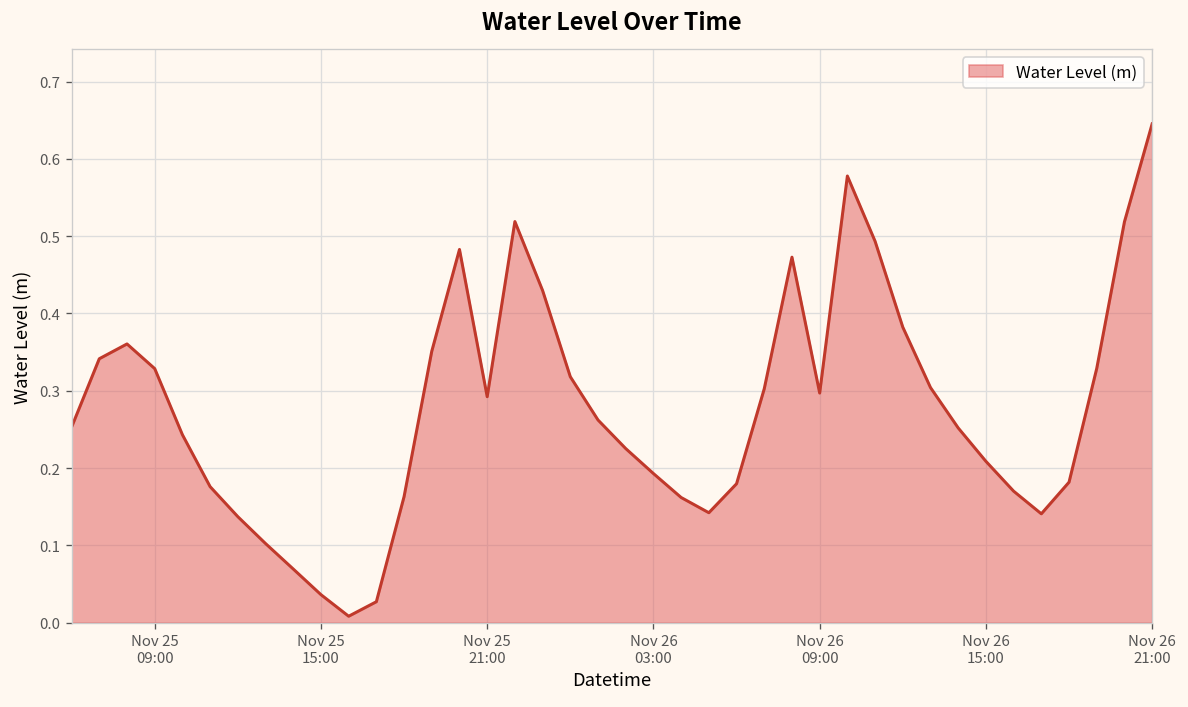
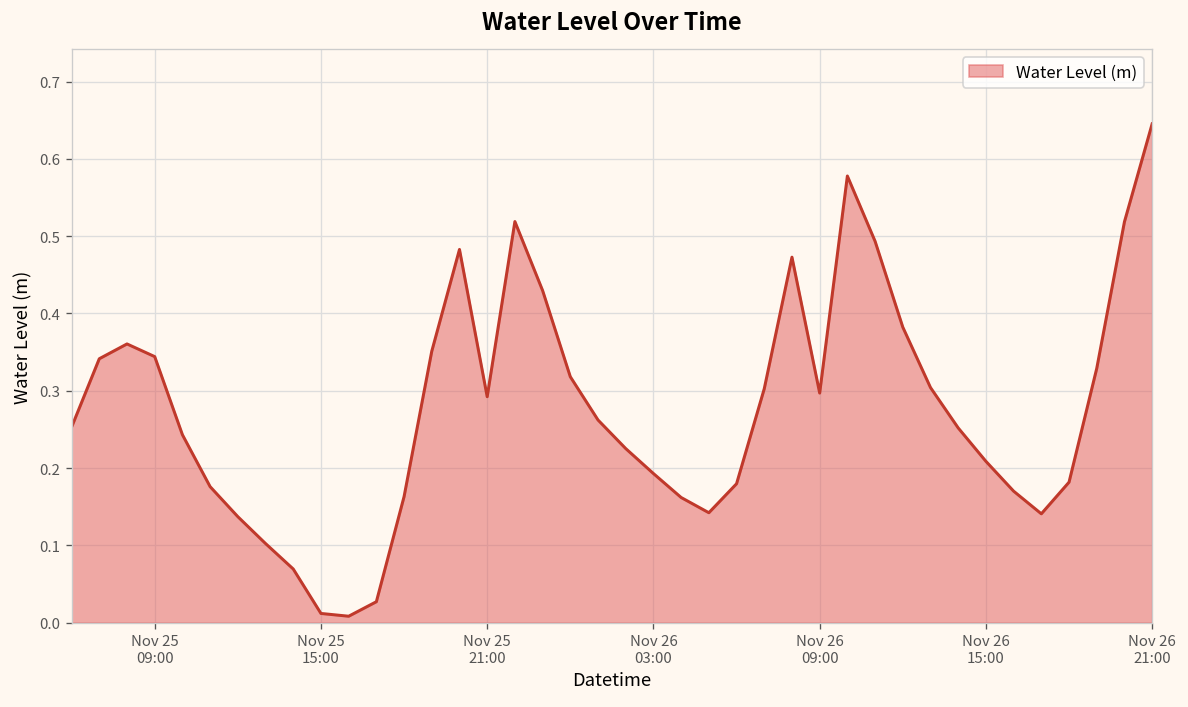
Nov 25 09:00: 0.33 -> 0.34
Nov 25 15:00: 0.04 -> 0.01
